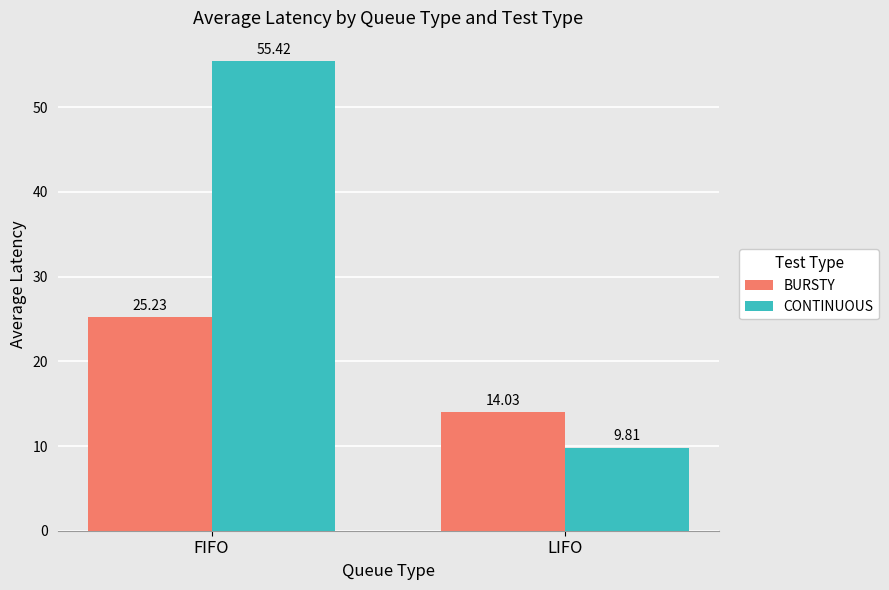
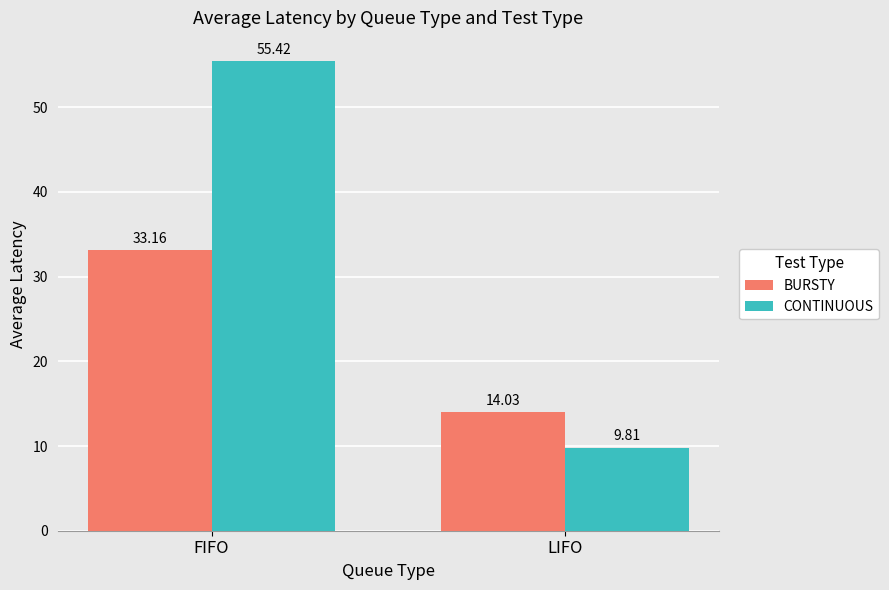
BURSTY, FIFO: 25.23 -> 33.16
